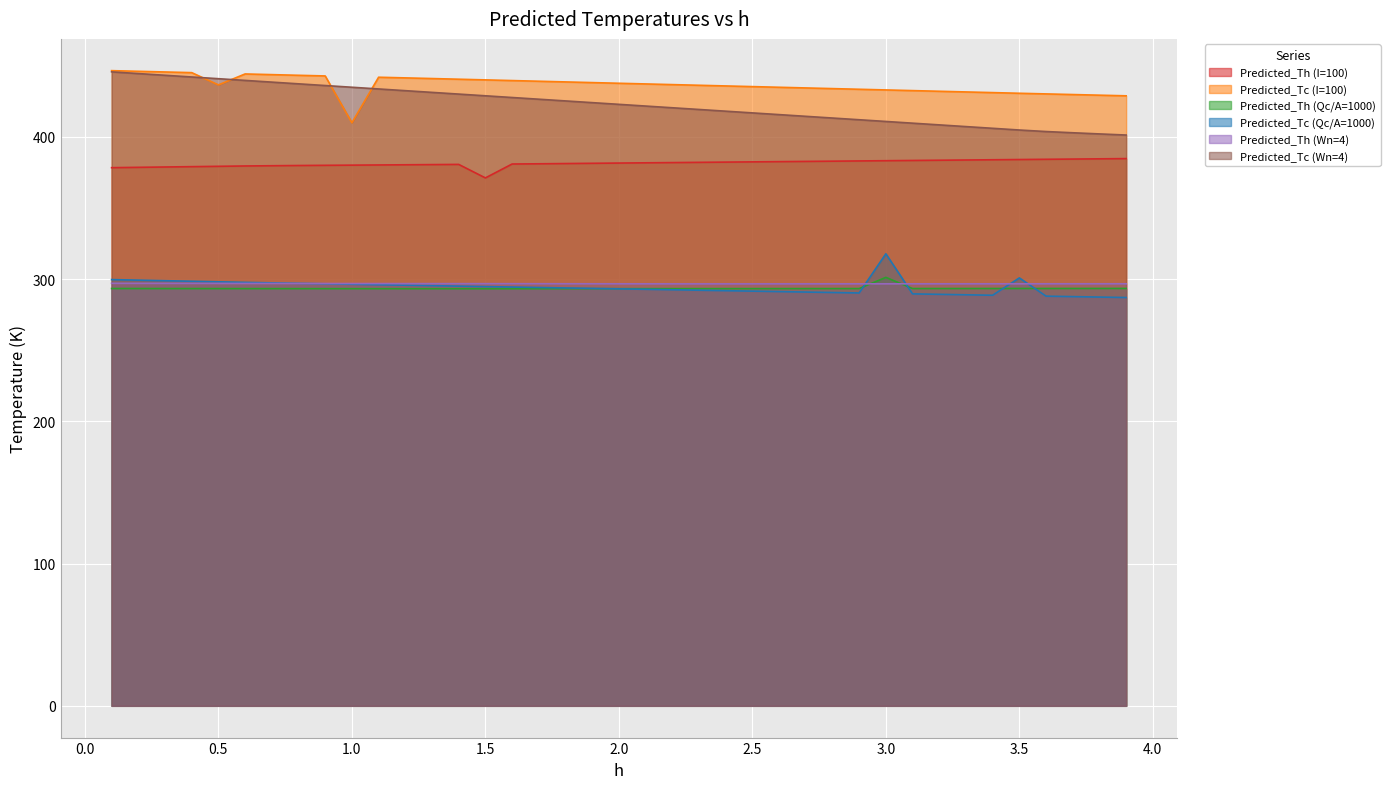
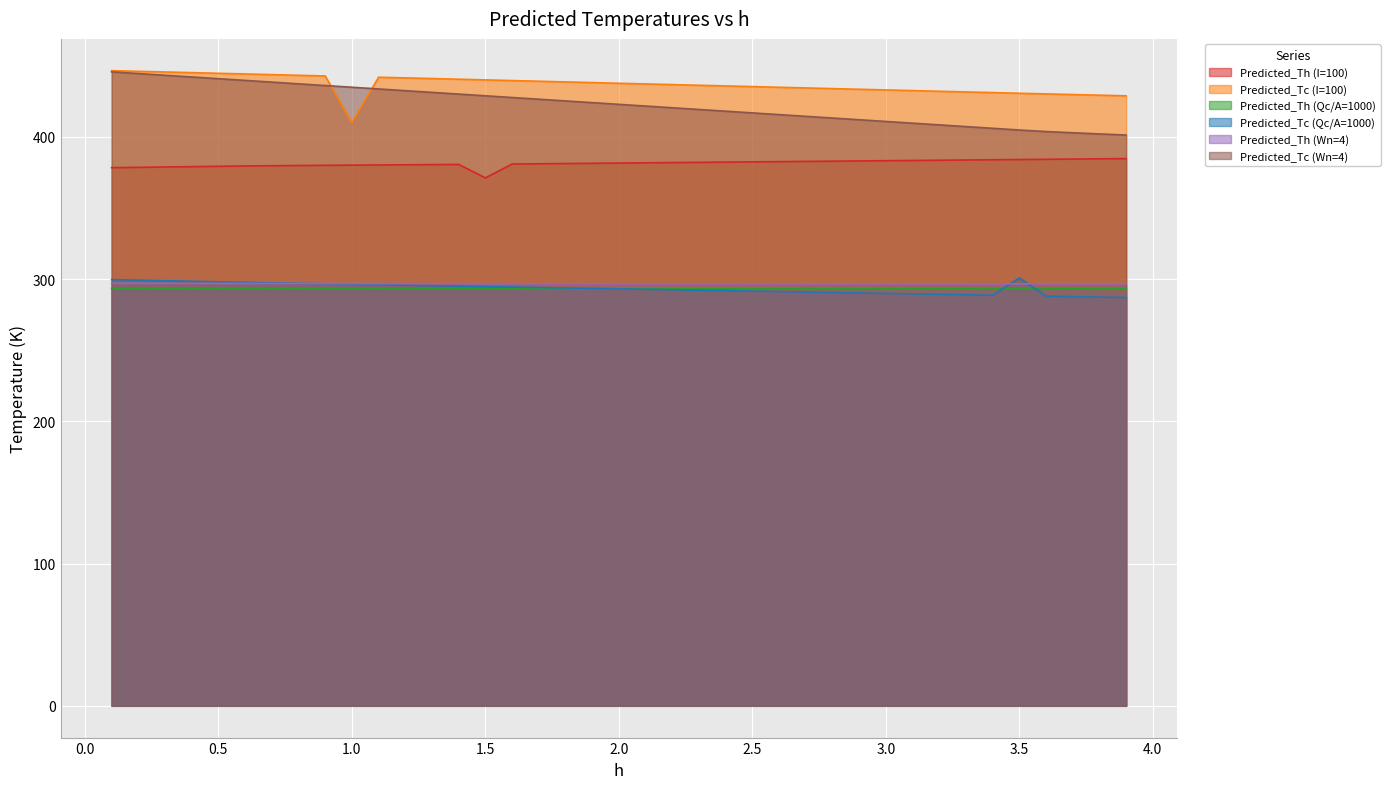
Predicted_Tc (I=100), 0.5: 436 -> 445
Predicted_Th (Qc/A=1000), 3.0: 301 -> 293
Predicted_Tc (Qc/A=1000), 3.0: 318 -> 290
